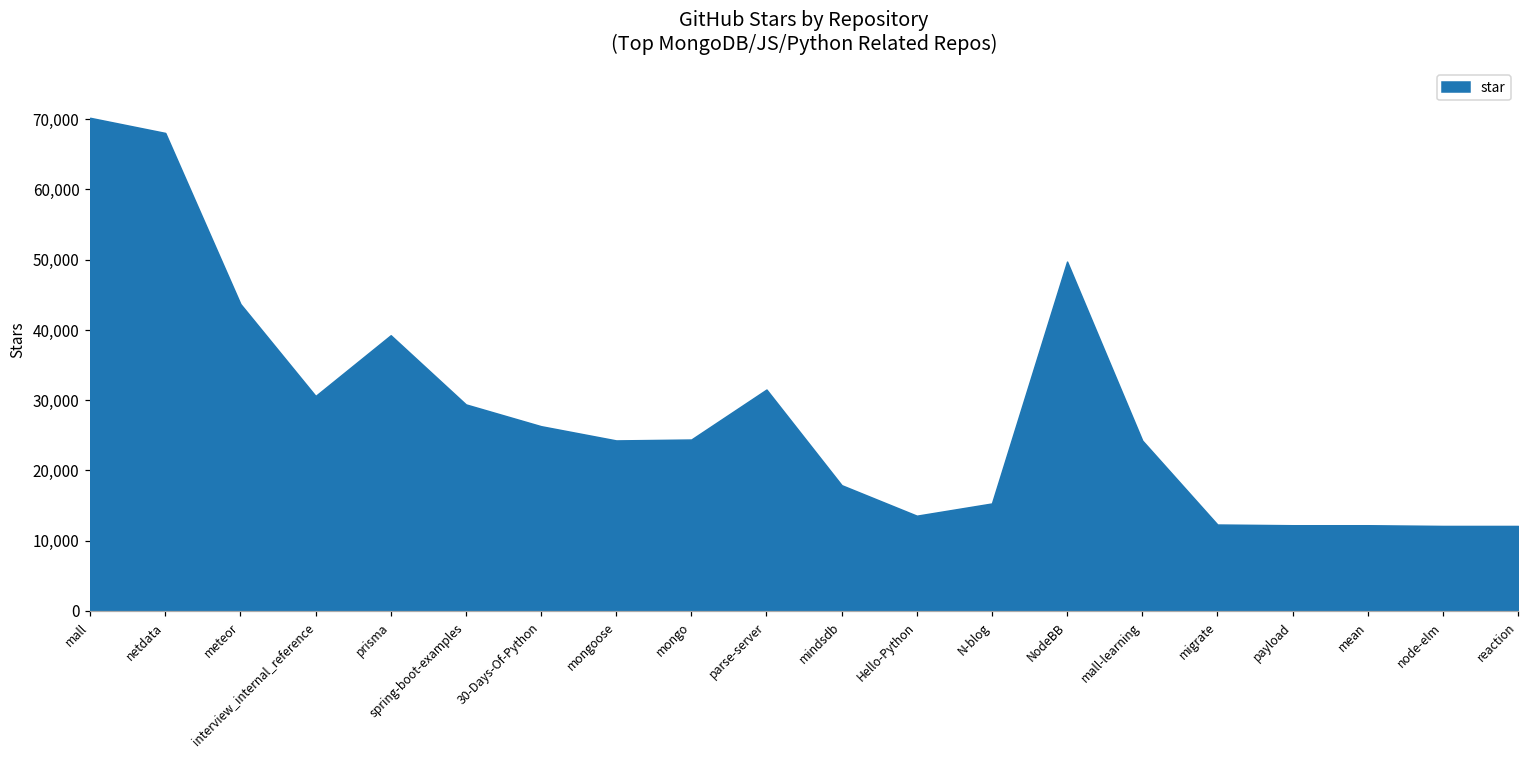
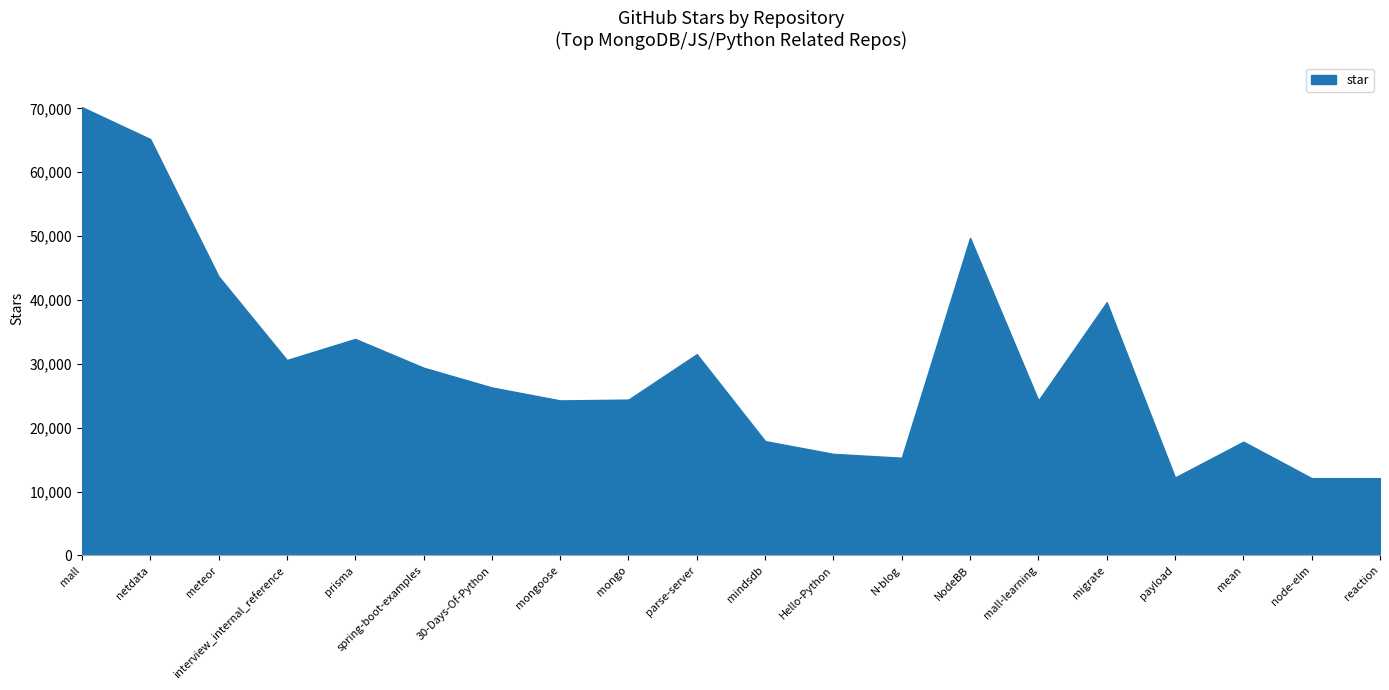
netdata: 68,000 -> 65,000
prisma: 39,000 -> 34,000
Hello-Python: 14,000 -> 16,000
migrate: 12,000 -> 40,000
mean: 12,000 -> 18,000
